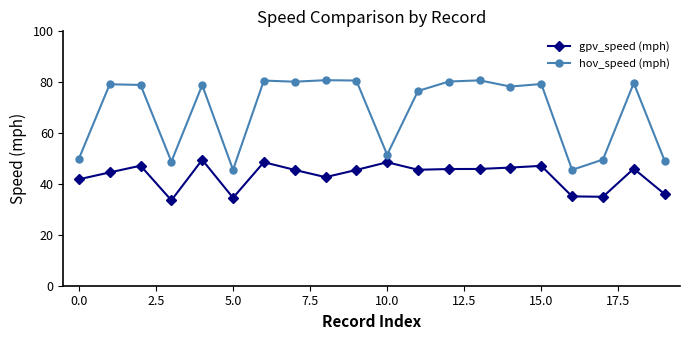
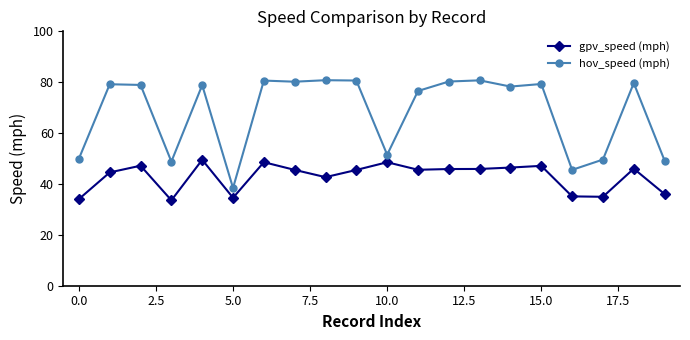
gpv_speed (mph), 0.0: 42 -> 34
hov_speed (mph), 5.0: 46 -> 38
